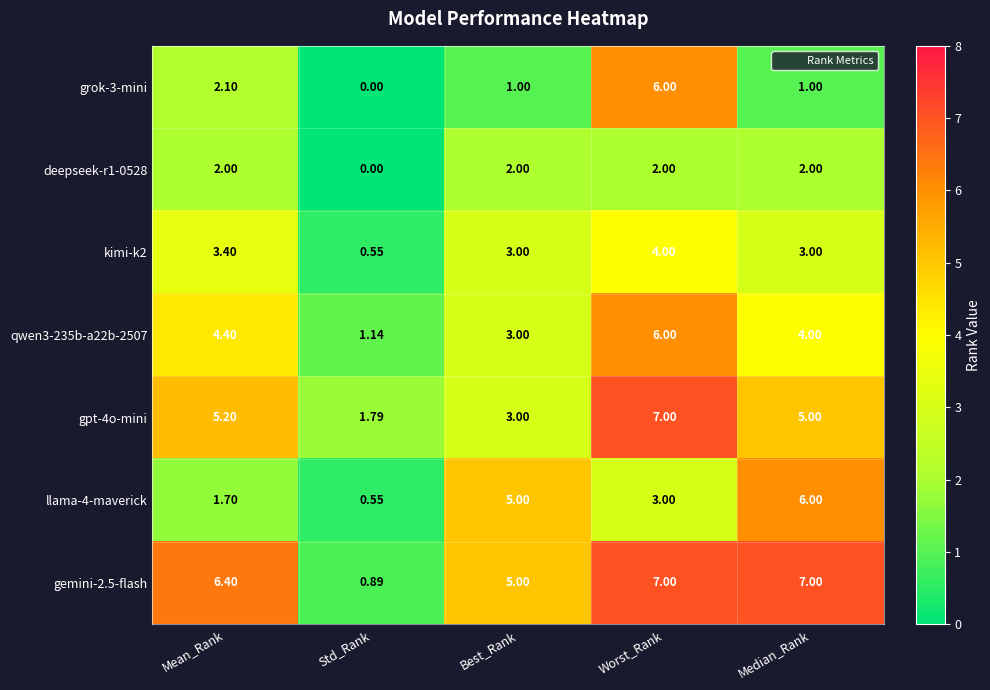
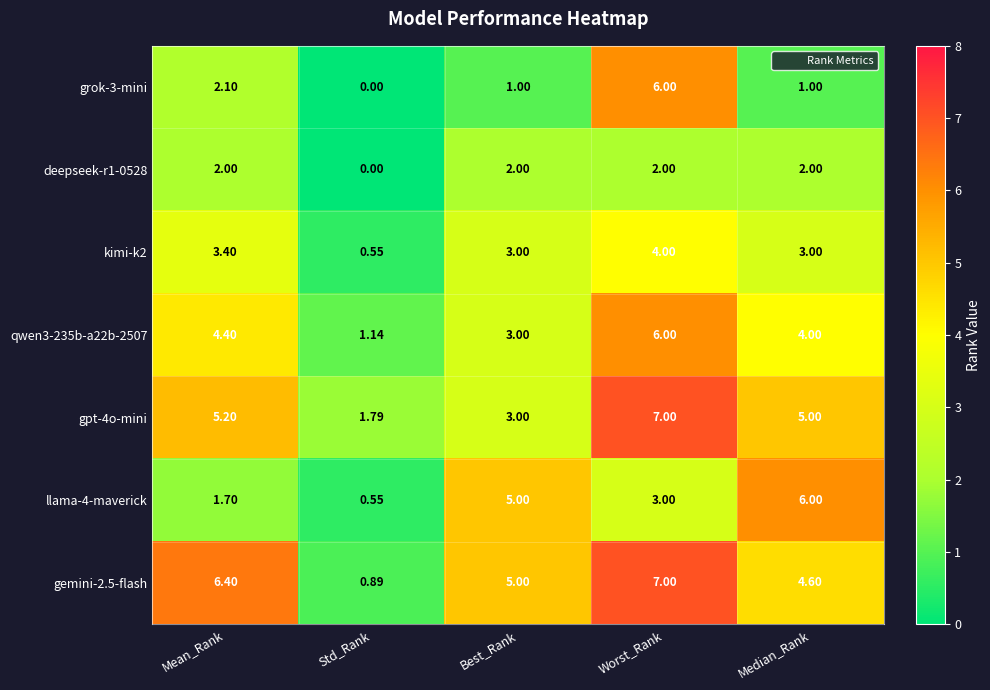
gemini-2.5-flash, Median_Rank: 7.00 -> 4.60
